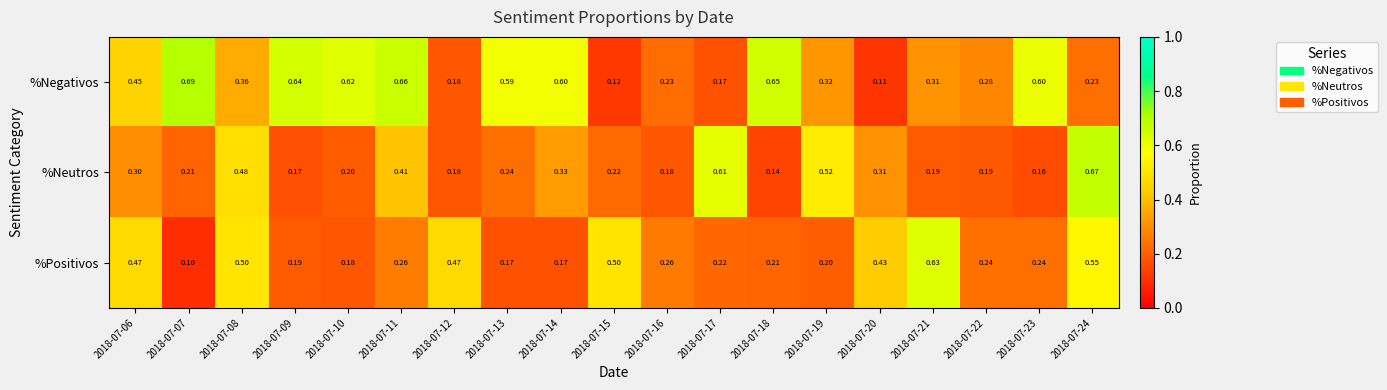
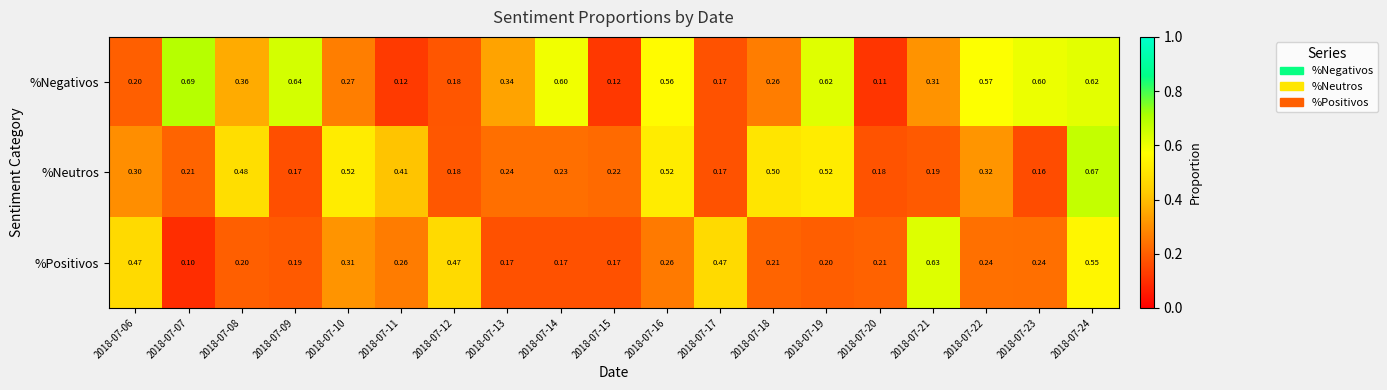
%Negativos, 2018-07-06: 0.45 -> 0.20
%Negativos, 2018-07-10: 0.62 -> 0.27
%Negativos, 2018-07-11: 0.66 -> 0.12
%Negativos, 2018-07-13: 0.59 -> 0.34
%Negativos, 2018-07-16: 0.23 -> 0.56
%Negativos, 2018-07-18: 0.65 -> 0.26
%Negativos, 2018-07-19: 0.32 -> 0.62
%Negativos, 2018-07-22: 0.28 -> 0.57
%Negativos, 2018-07-24: 0.23 -> 0.62
%Neutros, 2018-07-10: 0.20 -> 0.52
%Neutros, 2018-07-14: 0.33 -> 0.23
%Neutros, 2018-07-16: 0.18 -> 0.52
%Neutros, 2018-07-17: 0.61 -> 0.17
%Neutros, 2018-07-18: 0.14 -> 0.50
%Neutros, 2018-07-20: 0.31 -> 0.18
%Neutros, 2018-07-22: 0.19 -> 0.32
%Positivos, 2018-07-08: 0.50 -> 0.20
%Positivos, 2018-07-10: 0.18 -> 0.31
%Positivos, 2018-07-15: 0.50 -> 0.17
%Positivos, 2018-07-17: 0.22 -> 0.47
%Positivos, 2018-07-20: 0.43 -> 0.21
